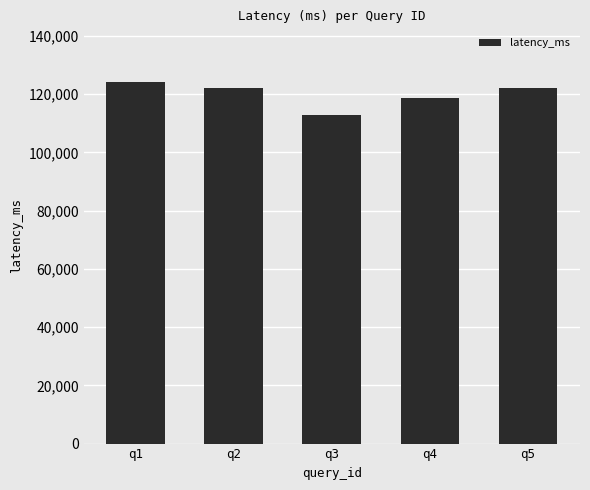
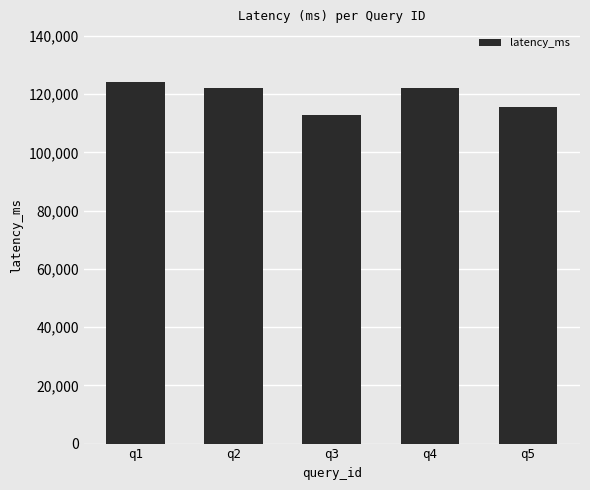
q4: 119,000 -> 122,000
q5: 122,000 -> 116,000
